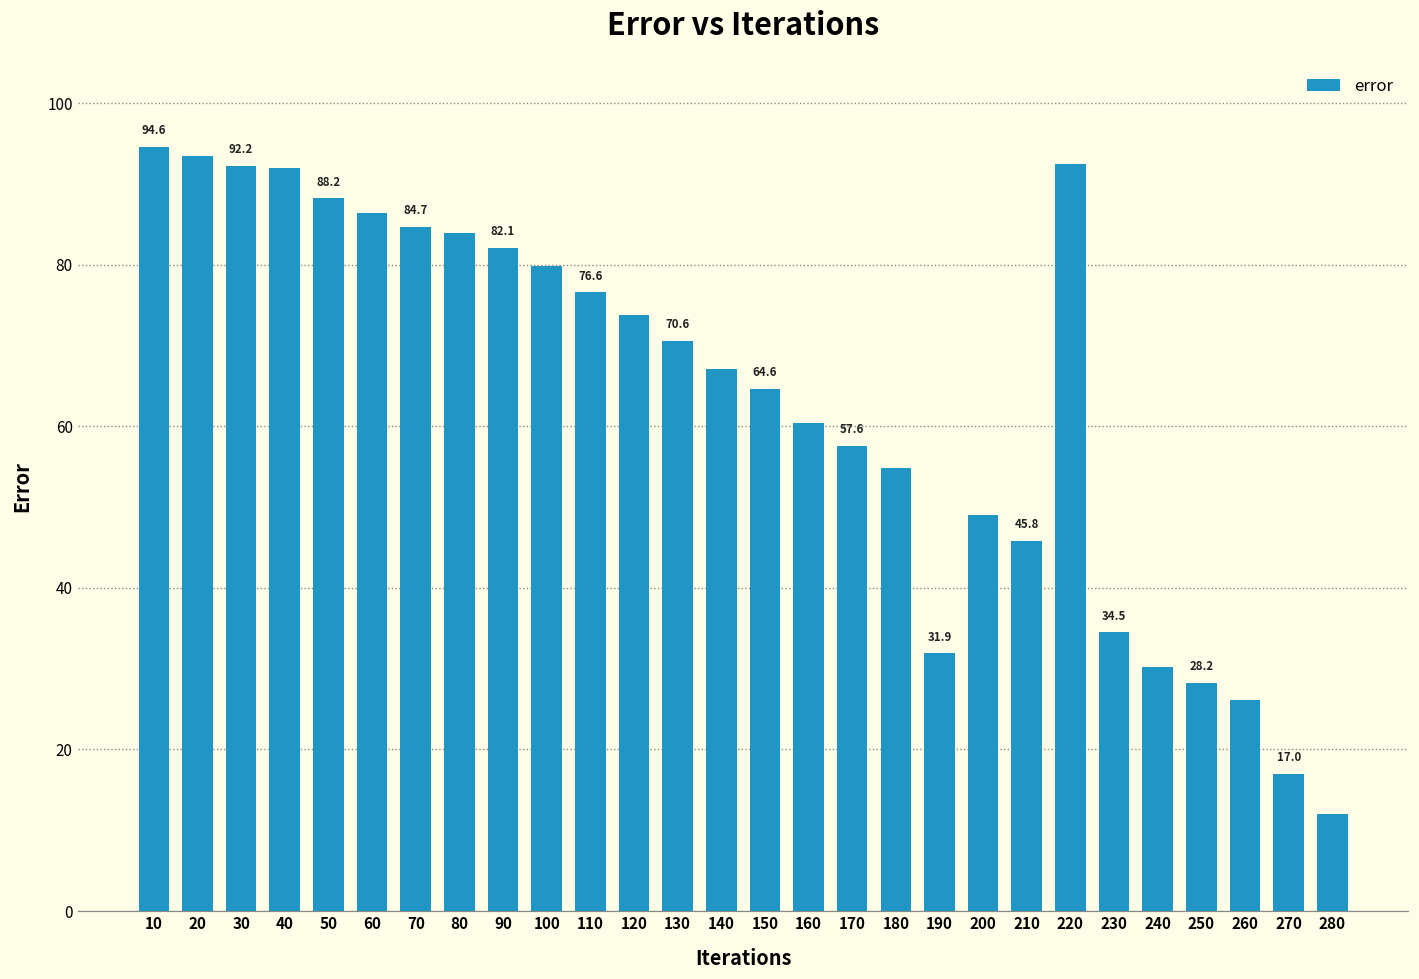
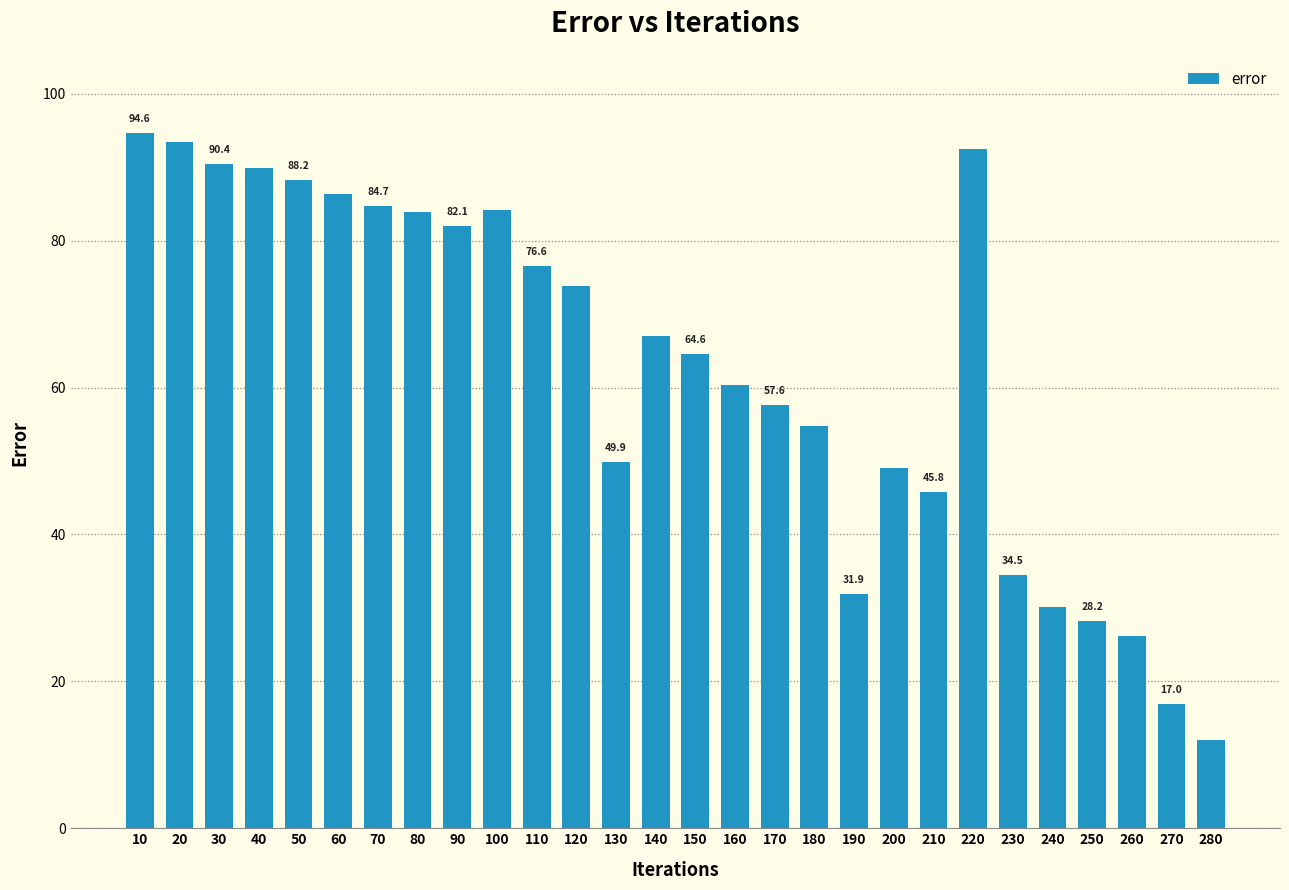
30: 92.2 -> 90.4
40: 92 -> 90
100: 80 -> 84
130: 70.6 -> 49.9
